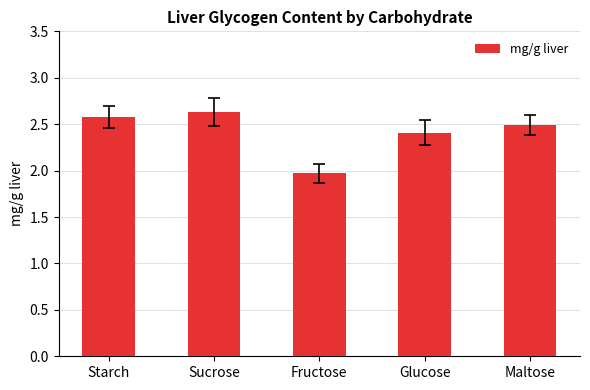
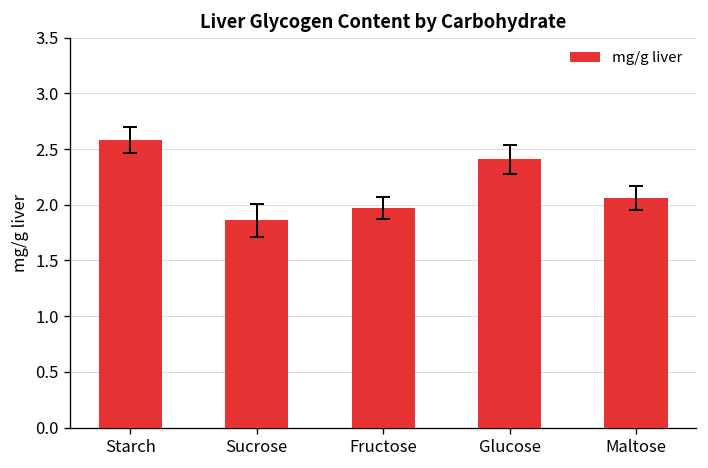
mg/g liver, Sucrose: 2.6 -> 1.9
mg/g liver, Maltose: 2.5 -> 2.1
